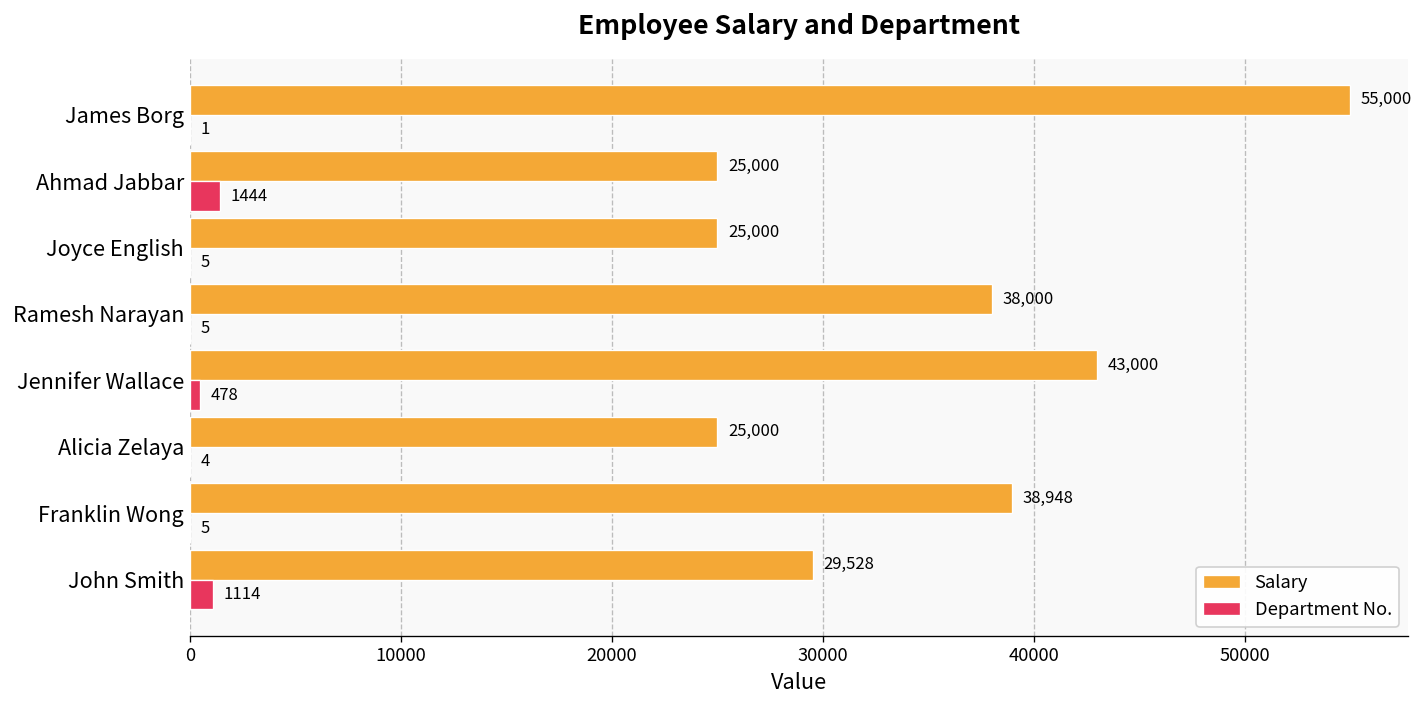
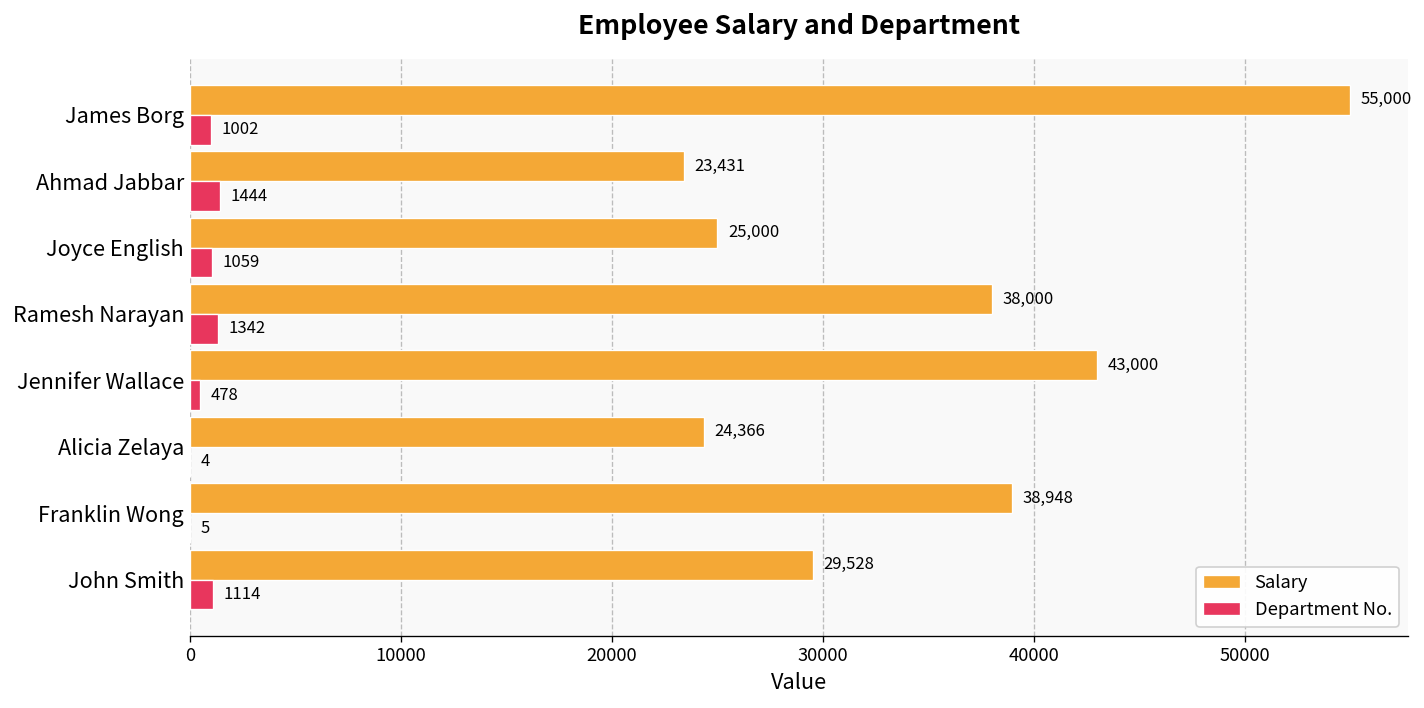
Department No., James Borg: 1 -> 1002
Salary, Ahmad Jabbar: 25,000 -> 23,431
Department No., Joyce English: 5 -> 1059
Department No., Ramesh Narayan: 5 -> 1342
Salary, Alicia Zelaya: 25,000 -> 24,366
